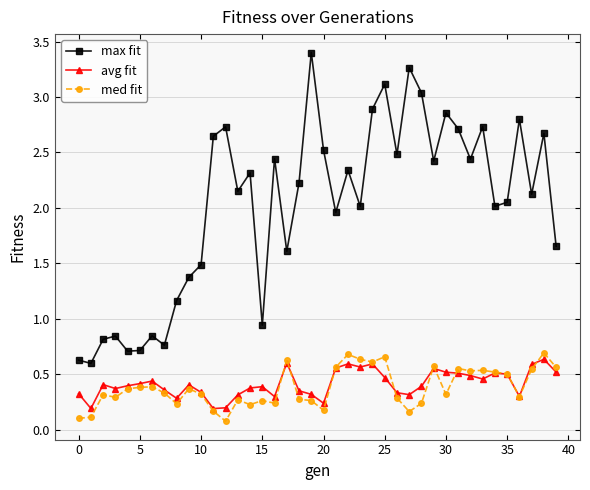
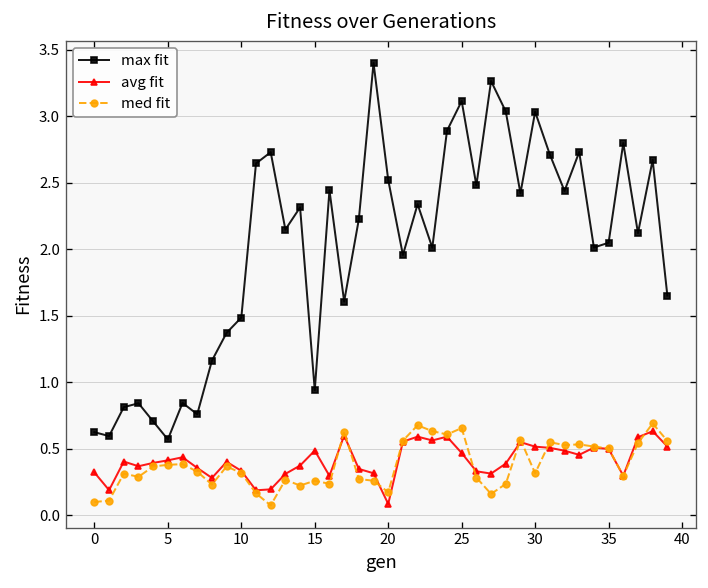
max fit, 5: 0.71 -> 0.57
avg fit, 15: 0.39 -> 0.49
avg fit, 20: 0.24 -> 0.09
max fit, 30: 2.86 -> 3.03
